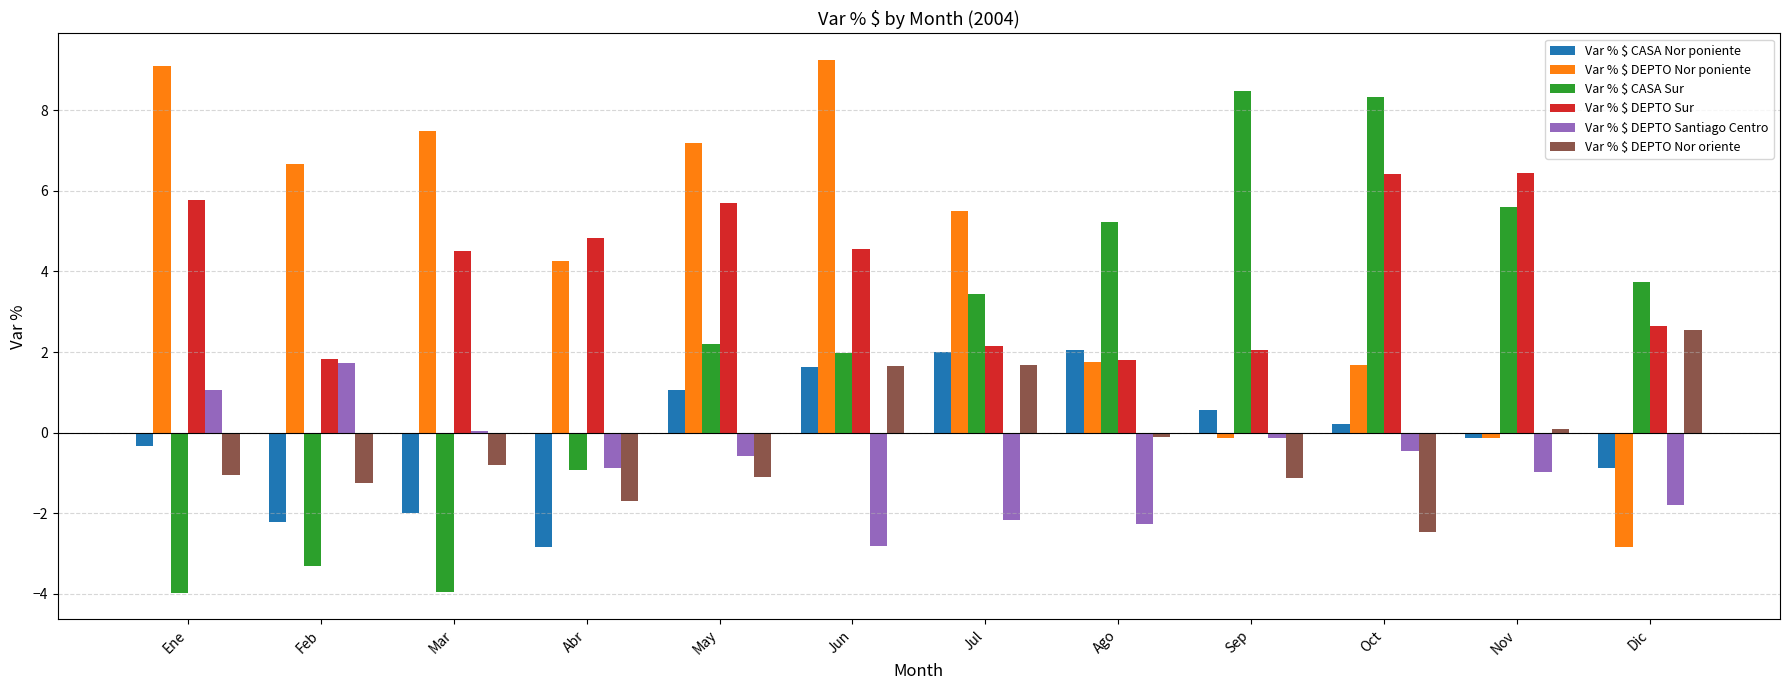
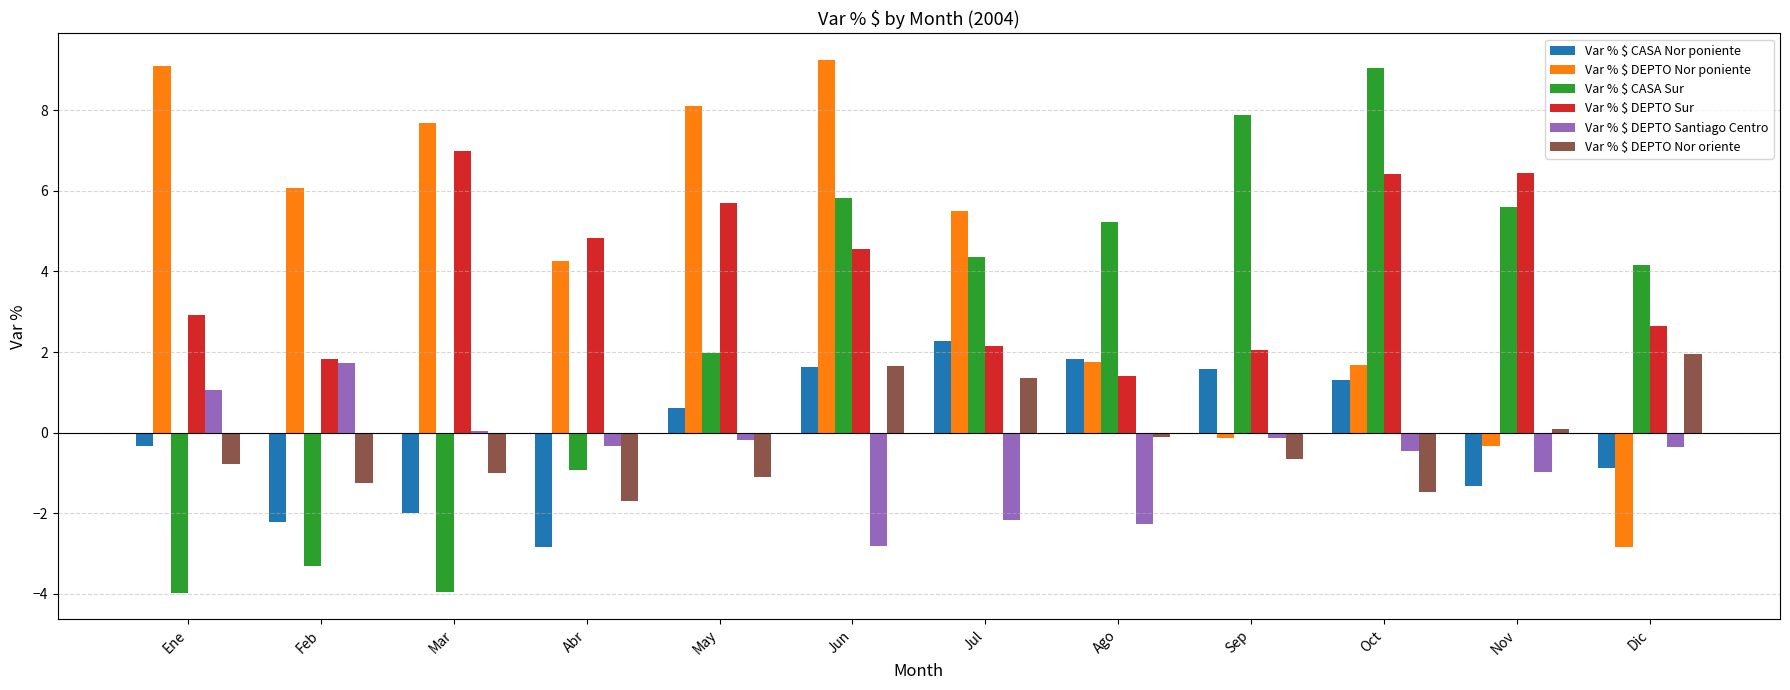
Var % $ DEPTO Sur, Ene: 5.8 -> 2.9
Var % $ DEPTO Nor oriente, Ene: -1.0 -> -0.8
Var % $ DEPTO Nor poniente, Feb: 6.7 -> 6.1
Var % $ DEPTO Nor poniente, Mar: 7.5 -> 7.7
Var % $ DEPTO Sur, Mar: 4.5 -> 7.0
Var % $ DEPTO Nor oriente, Mar: -0.8 -> -1.0
Var % $ DEPTO Santiago Centro, Abr: -0.9 -> -0.3
Var % $ CASA Nor poniente, May: 1.1 -> 0.6
Var % $ DEPTO Nor poniente, May: 7.2 -> 8.1
Var % $ CASA Sur, May: 2.2 -> 2.0
Var % $ DEPTO Santiago Centro, May: -0.6 -> -0.2
Var % $ CASA Sur, Jun: 2.0 -> 5.8
Var % $ CASA Nor poniente, Jul: 2.0 -> 2.3
Var % $ CASA Sur, Jul: 3.4 -> 4.4
Var % $ DEPTO Nor oriente, Jul: 1.7 -> 1.4
Var % $ CASA Nor poniente, Ago: 2.1 -> 1.8
Var % $ DEPTO Sur, Ago: 1.8 -> 1.4
Var % $ CASA Nor poniente, Sep: 0.6 -> 1.6
Var % $ CASA Sur, Sep: 8.5 -> 7.9
Var % $ DEPTO Nor oriente, Sep: -1.1 -> -0.7
Var % $ CASA Nor poniente, Oct: 0.2 -> 1.3
Var % $ CASA Sur, Oct: 8.3 -> 9.1
Var % $ DEPTO Nor oriente, Oct: -2.5 -> -1.5
Var % $ CASA Nor poniente, Nov: -0.1 -> -1.3
Var % $ DEPTO Nor poniente, Nov: -0.1 -> -0.3
Var % $ CASA Sur, Dic: 3.7 -> 4.2
Var % $ DEPTO Santiago Centro, Dic: -1.8 -> -0.4
Var % $ DEPTO Nor oriente, Dic: 2.5 -> 2.0
